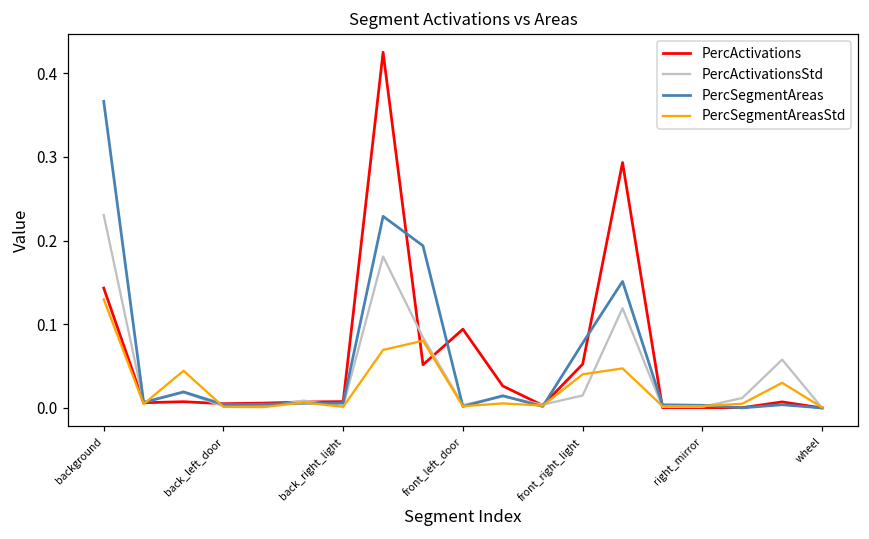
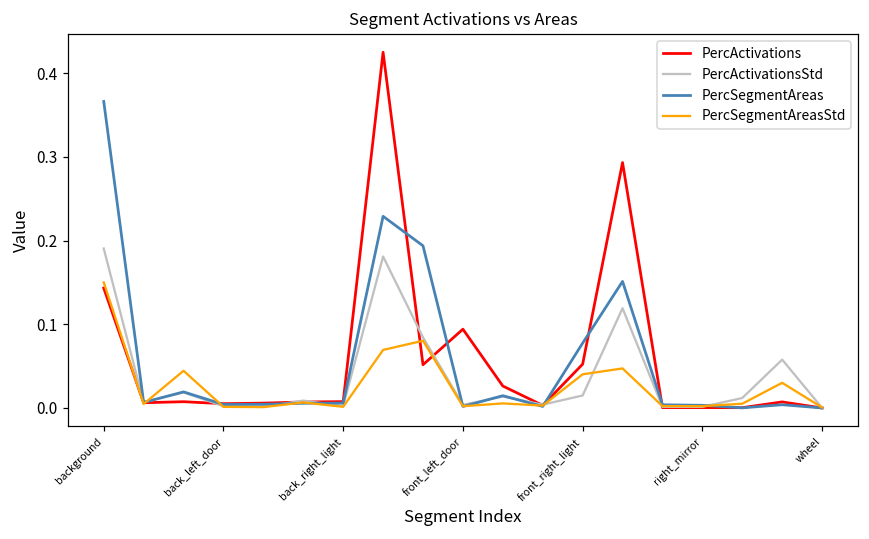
PercActivationsStd, background: 0.23 -> 0.19
PercSegmentAreasStd, background: 0.13 -> 0.15
